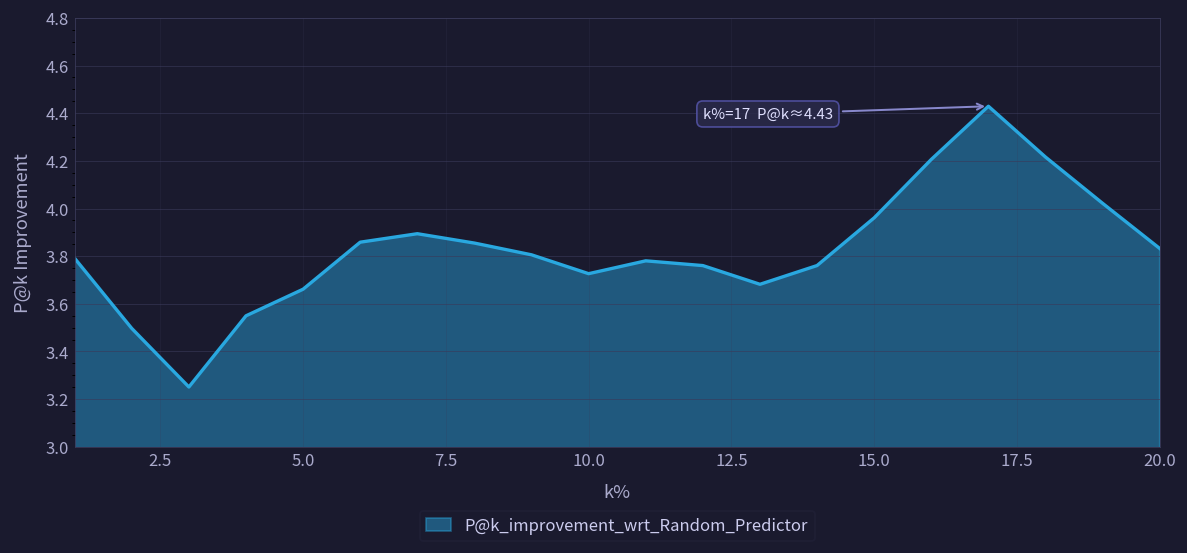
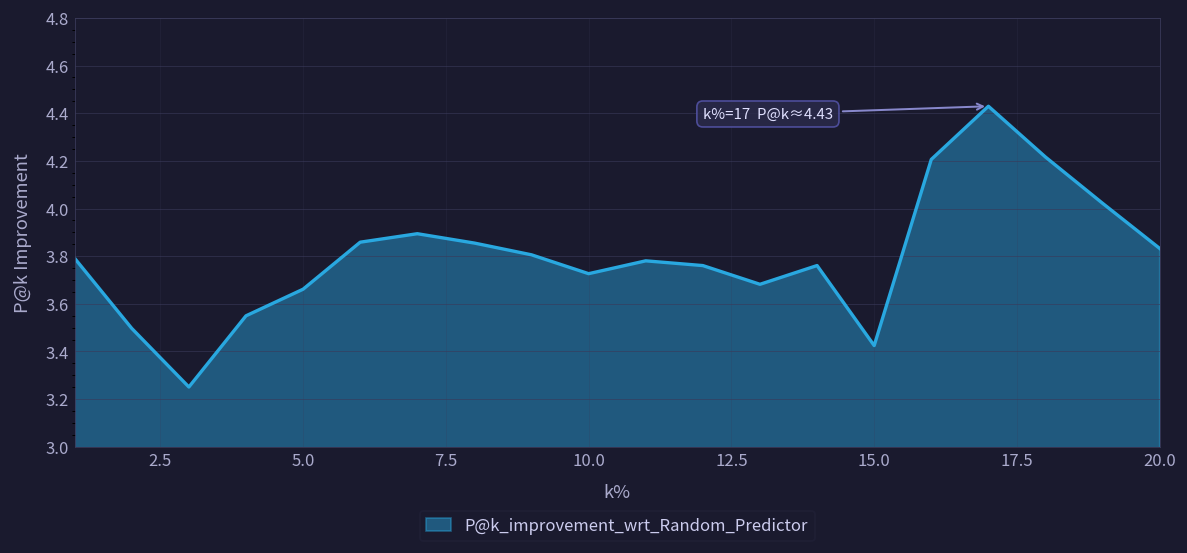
15.0: 3.96 -> 3.42
